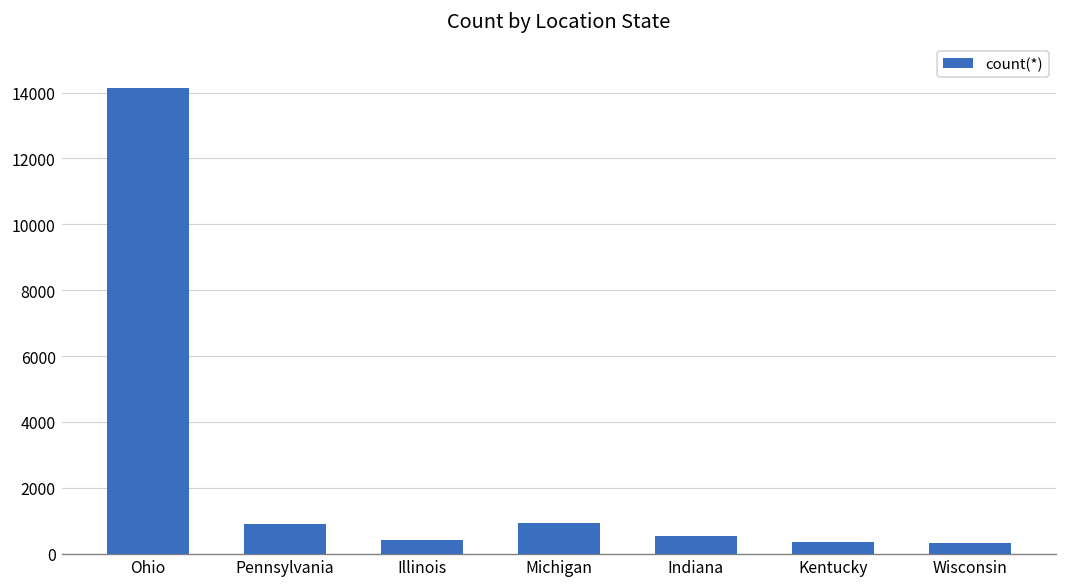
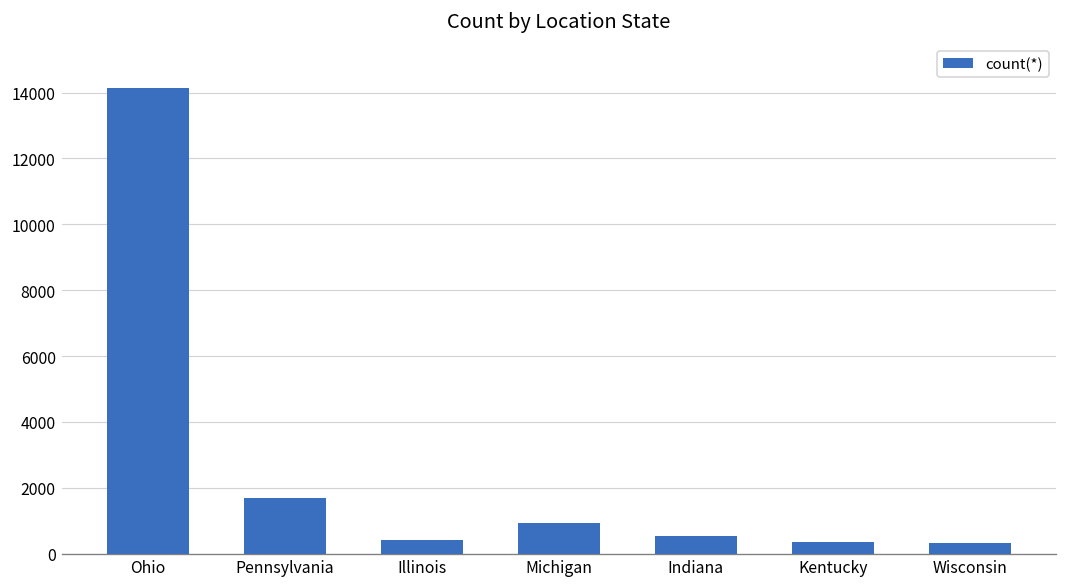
Pennsylvania: 900 -> 1700
